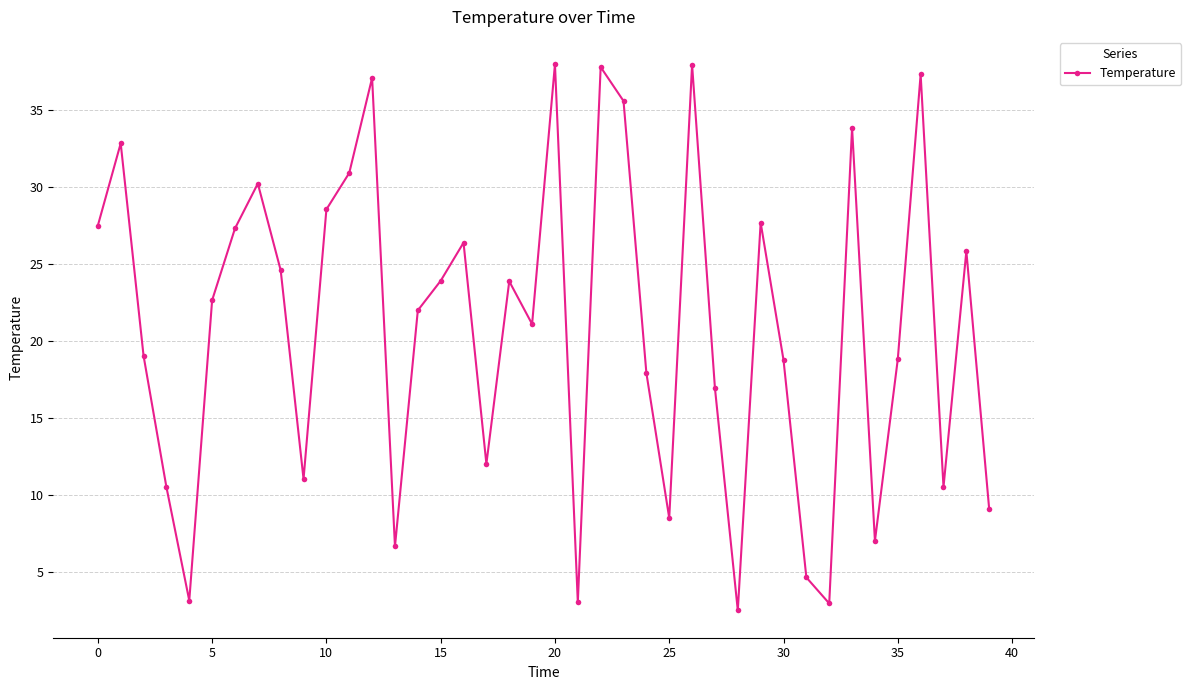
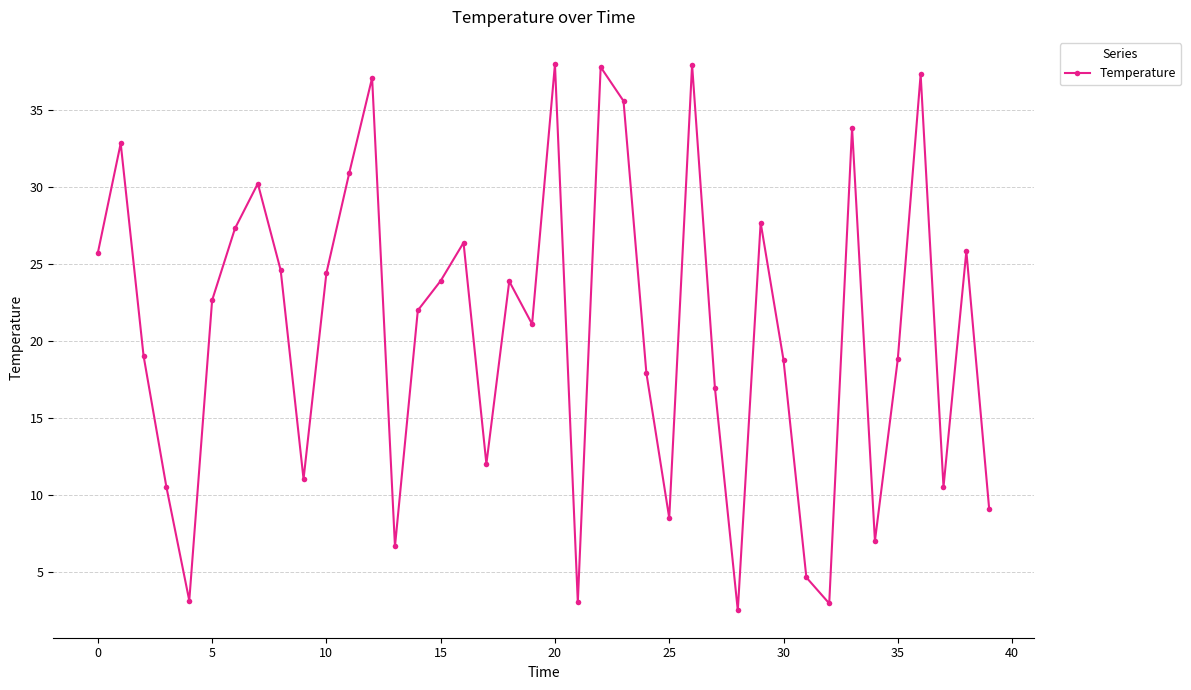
0: 27.5 -> 25.7
10: 28.6 -> 24.4
